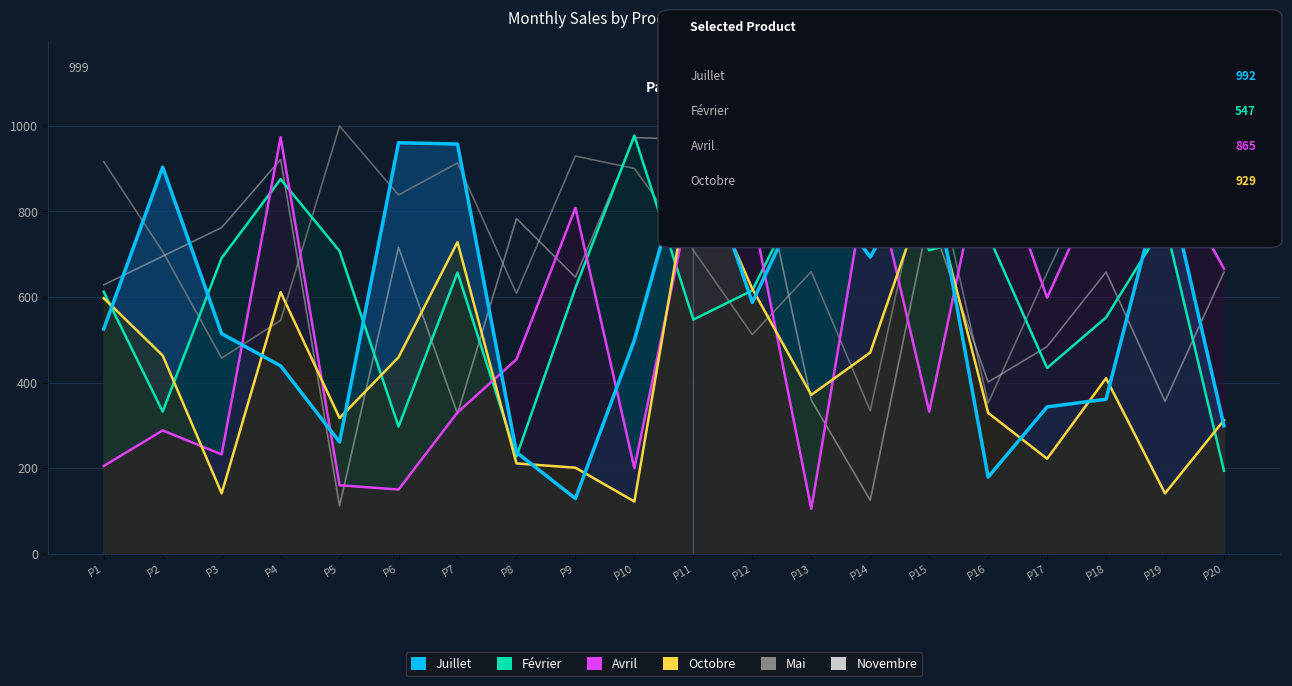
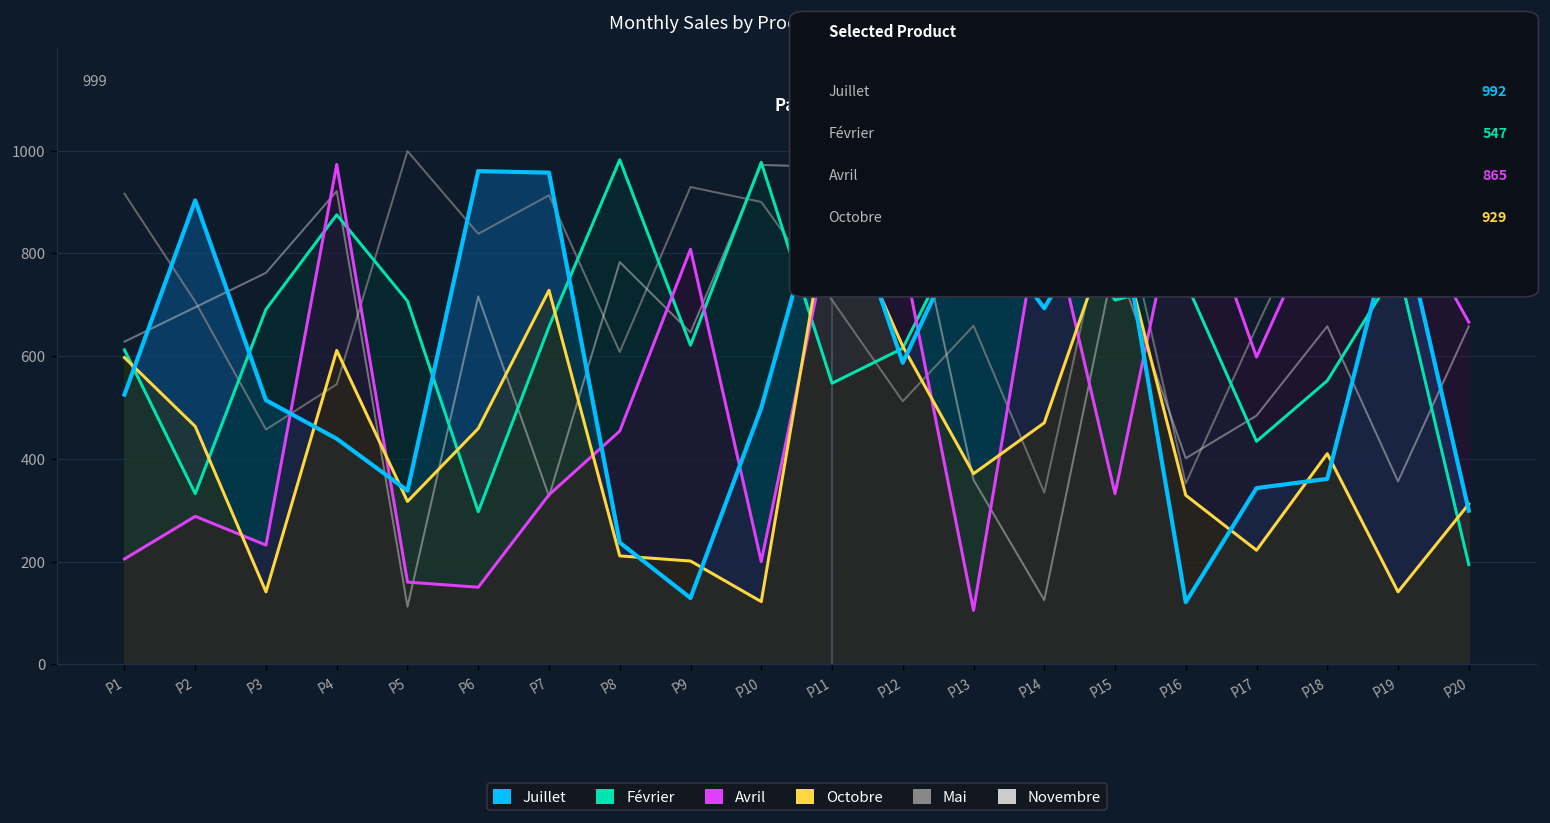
Juillet, P5: 260 -> 340
Février, P8: 230 -> 980
Juillet, P16: 180 -> 120
